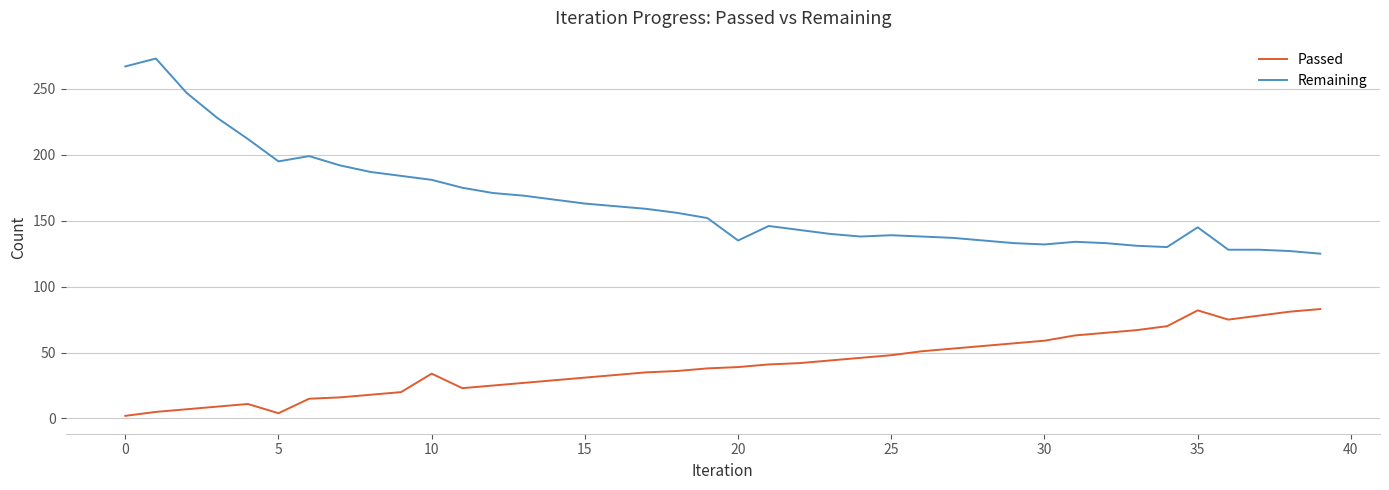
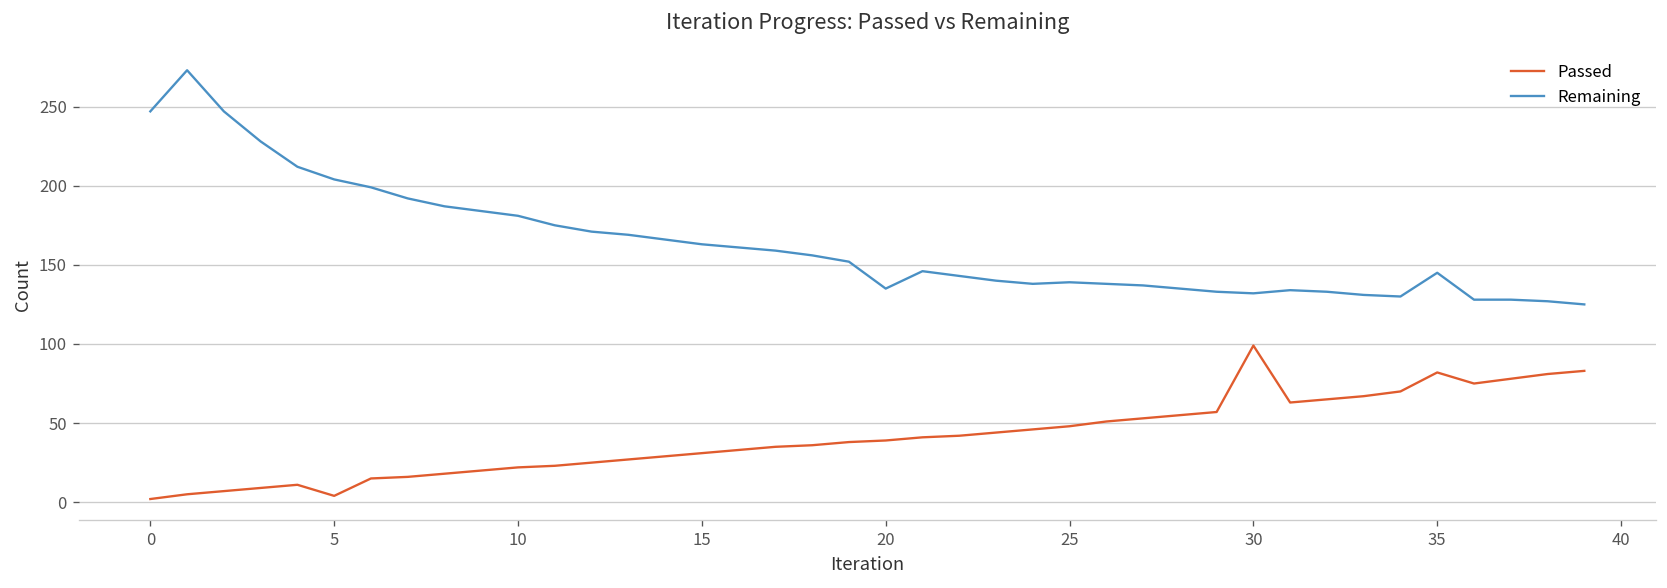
Remaining, 0: 267 -> 247
Remaining, 5: 195 -> 204
Passed, 10: 34 -> 22
Passed, 30: 59 -> 99
